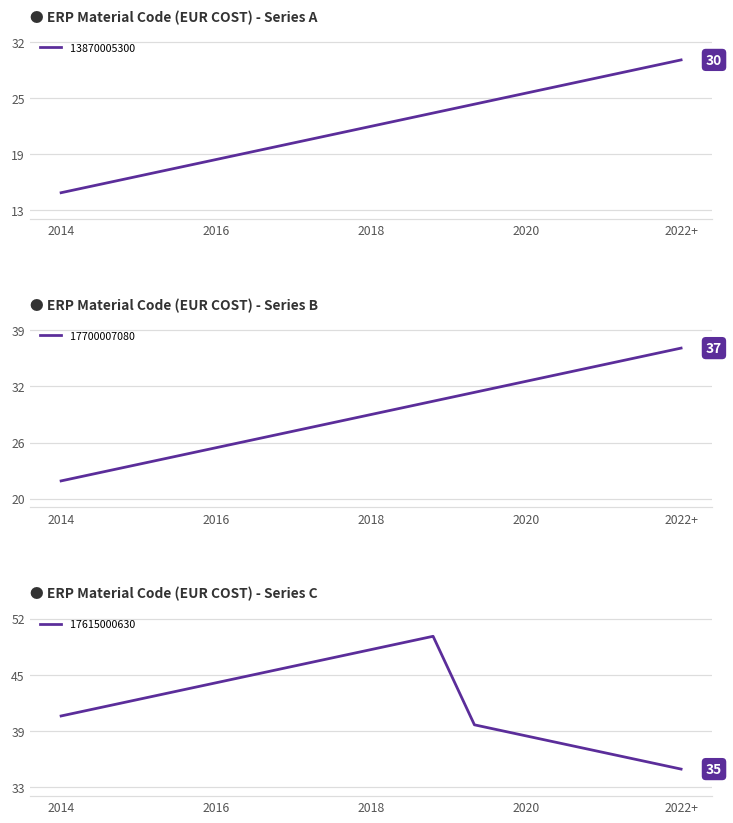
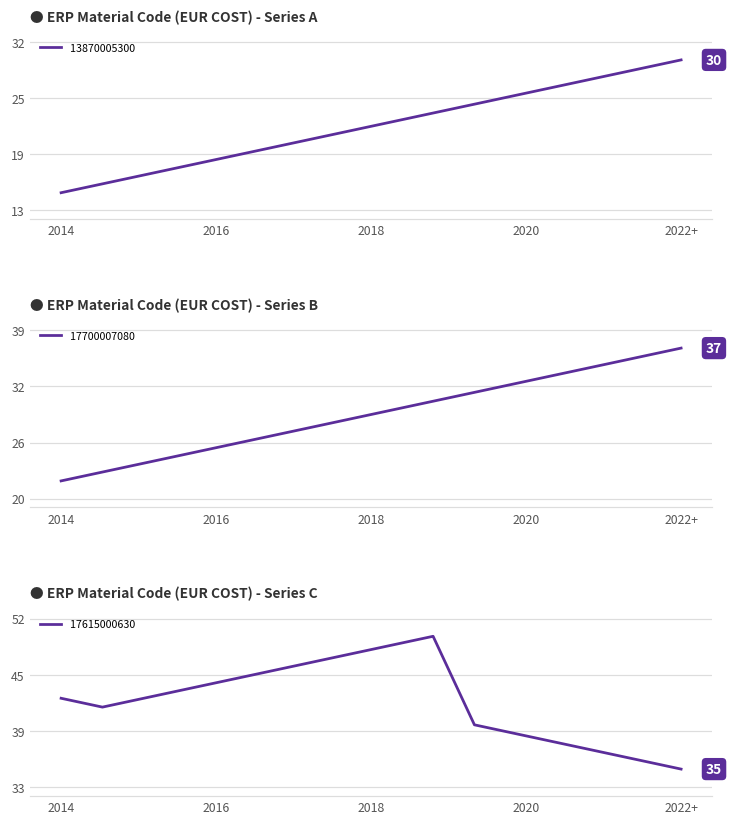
● ERP Material Code (EUR COST) - Series C, 2014: 41 -> 43
